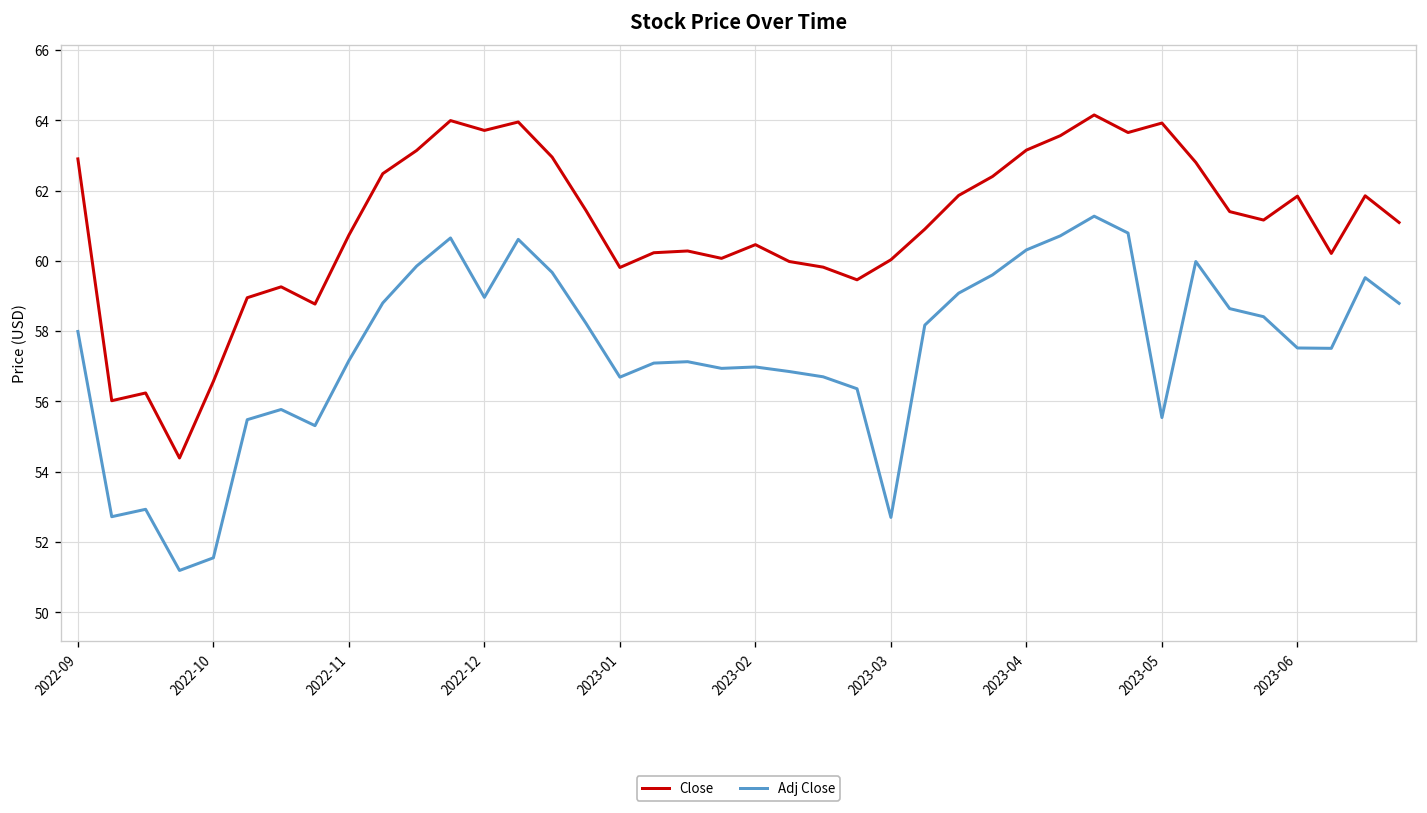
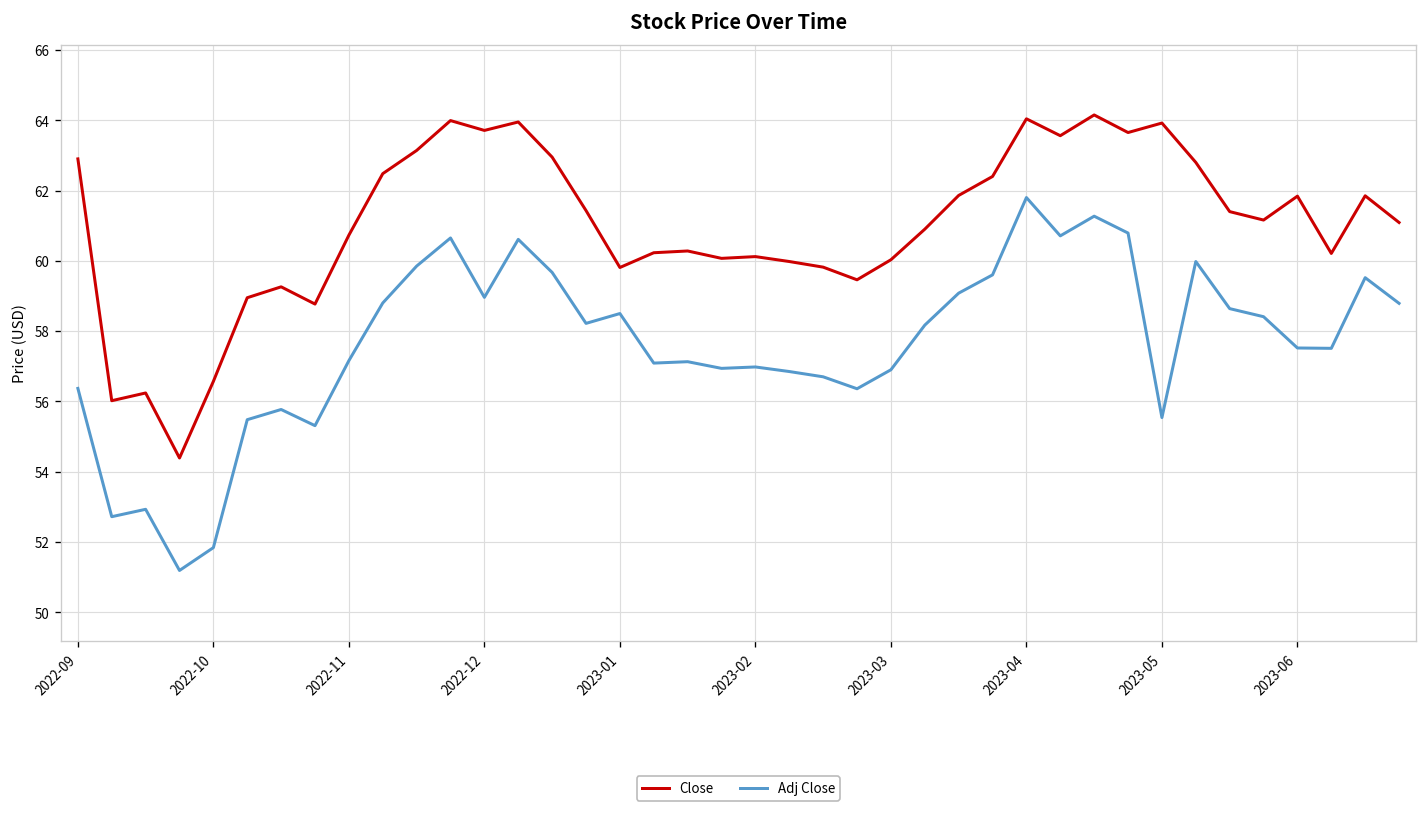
Adj Close, 2022-09: 58.0 -> 56.4
Adj Close, 2022-10: 51.6 -> 51.8
Adj Close, 2023-01: 56.7 -> 58.5
Close, 2023-02: 60.5 -> 60.1
Adj Close, 2023-03: 52.7 -> 56.9
Close, 2023-04: 63.2 -> 64.0
Adj Close, 2023-04: 60.3 -> 61.8
